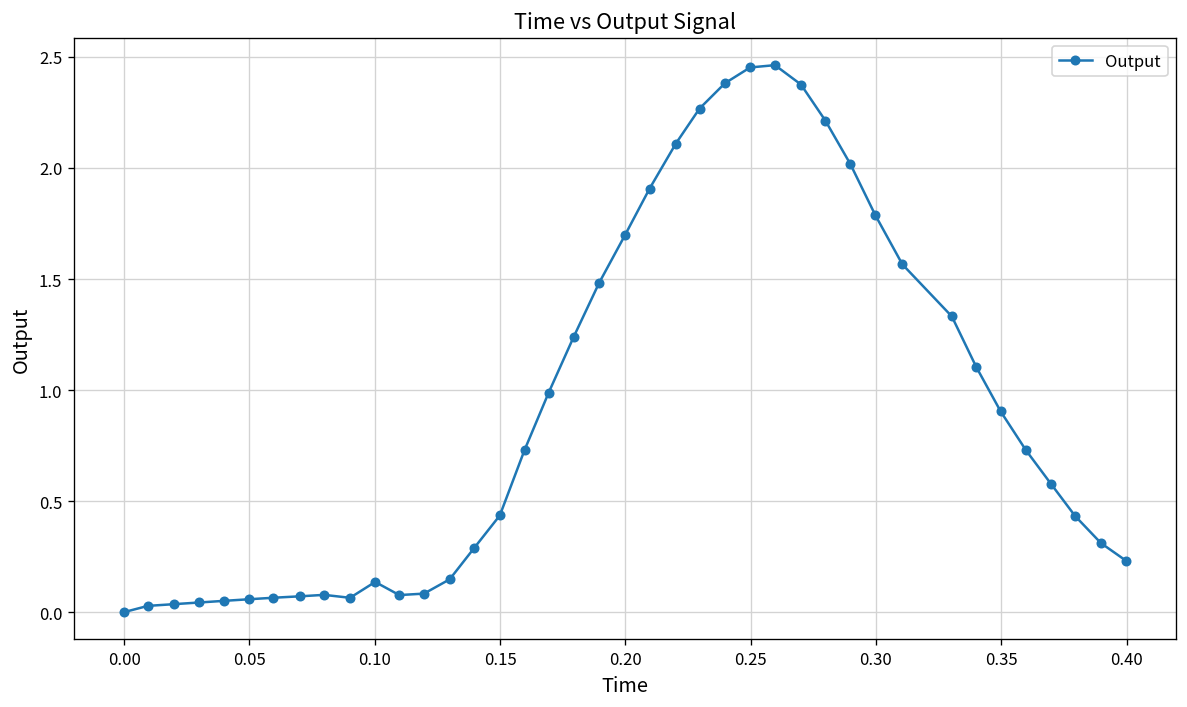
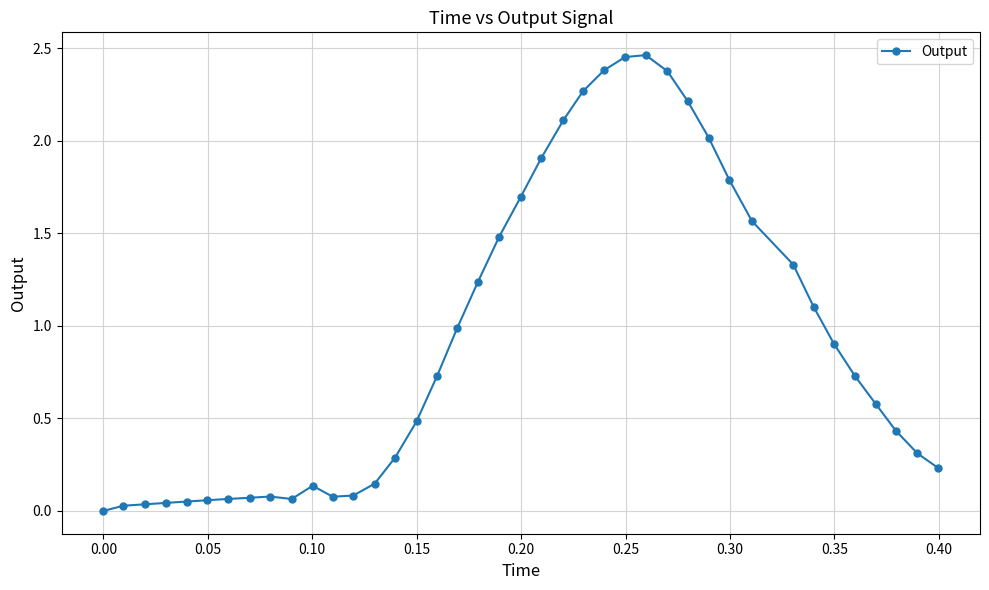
0.15: 0.44 -> 0.48
